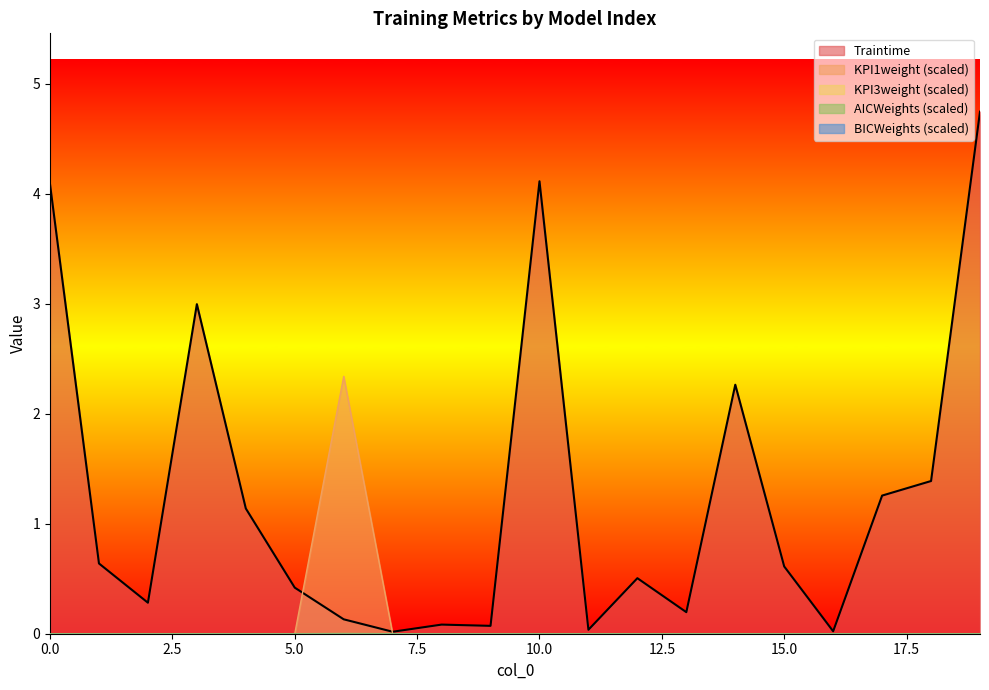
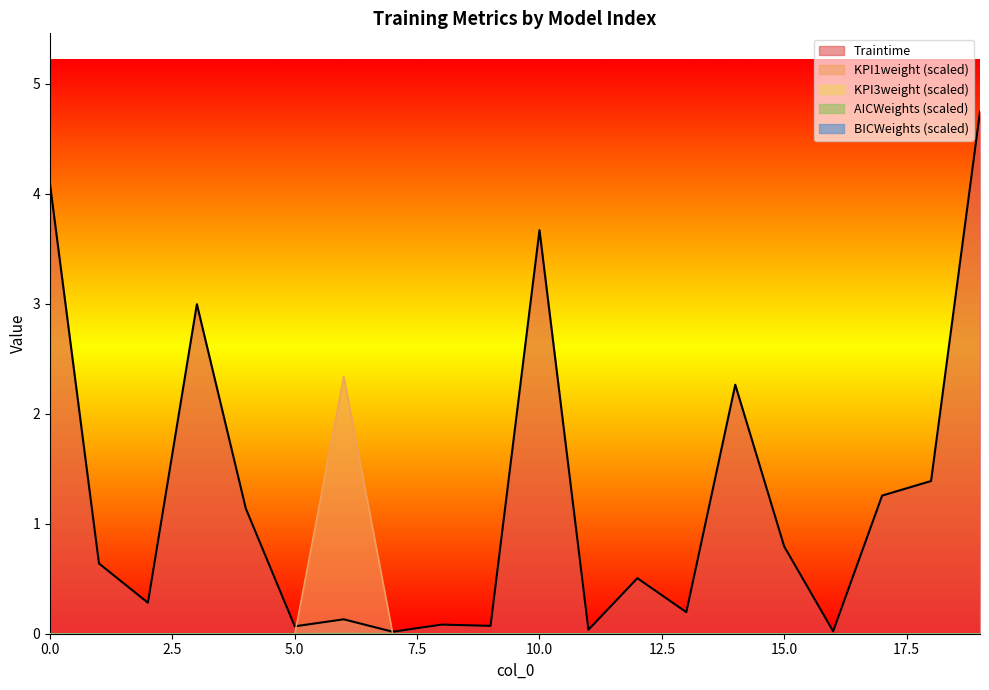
Traintime, 5.0: 0.42 -> 0.07
Traintime, 10.0: 4.11 -> 3.67
Traintime, 15.0: 0.61 -> 0.79
